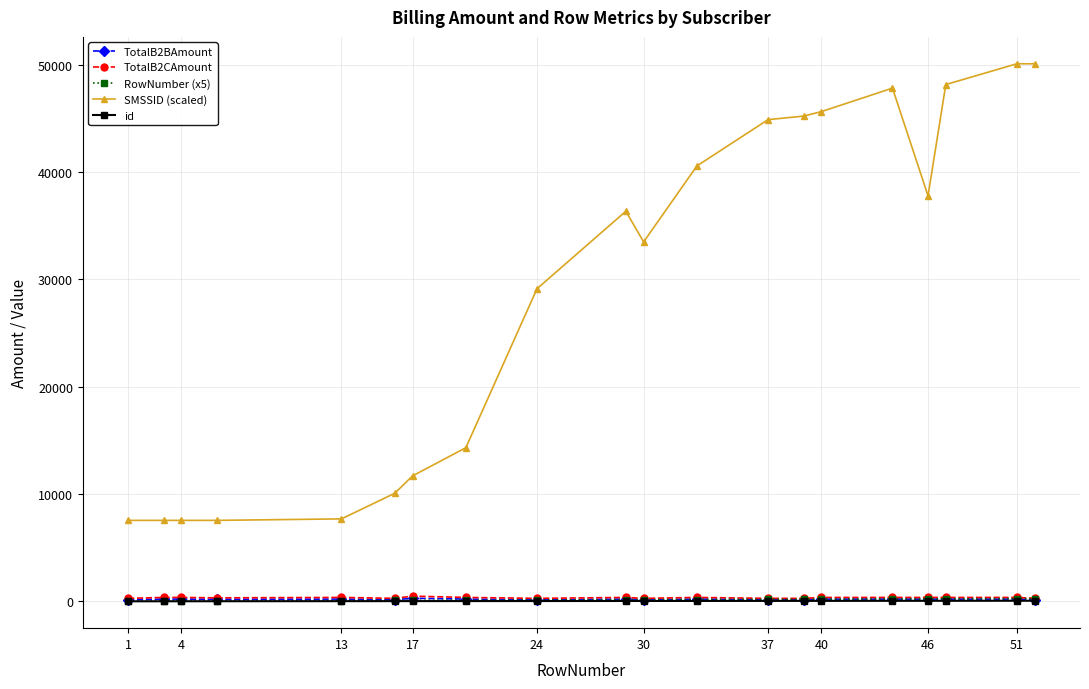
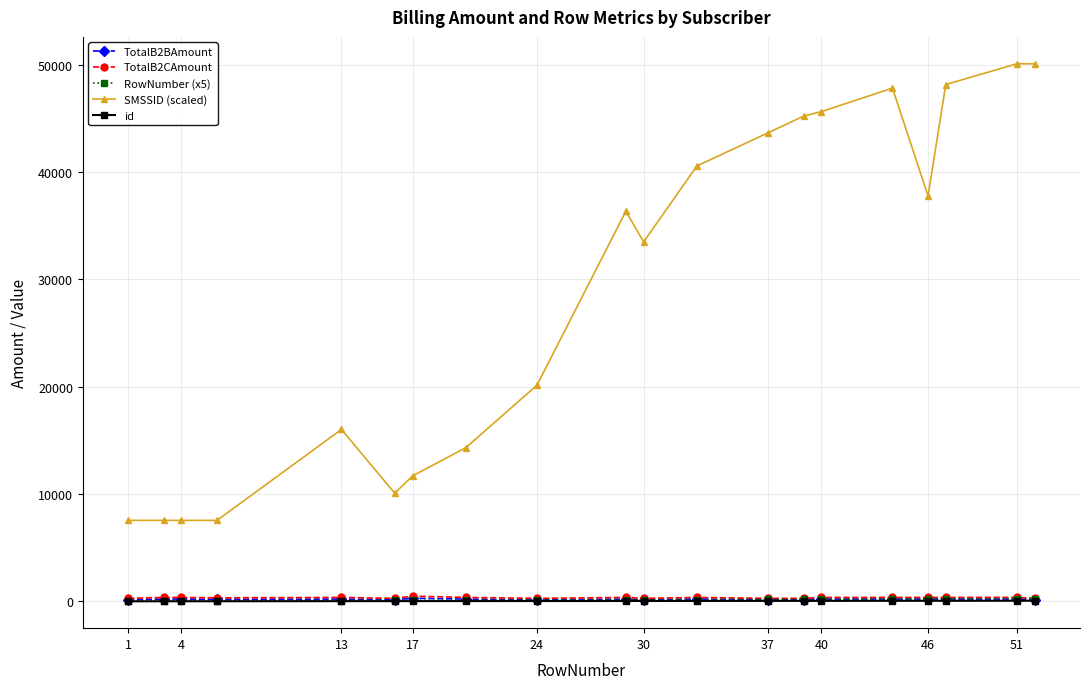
SMSSID (scaled), 13: 7700 -> 16000
SMSSID (scaled), 24: 29100 -> 20100
SMSSID (scaled), 37: 44900 -> 43600
